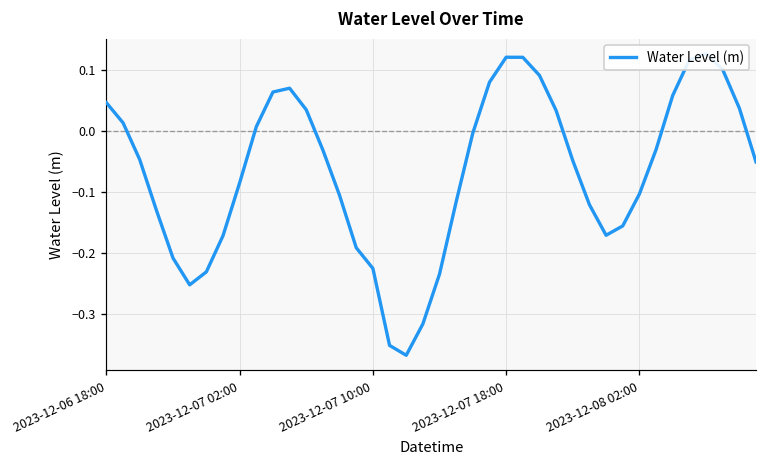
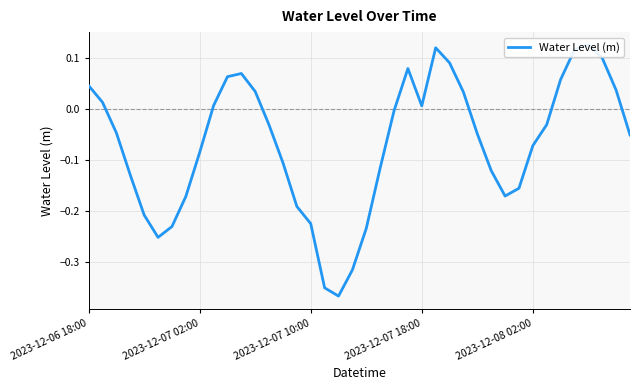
2023-12-07 18:00: 0.12 -> 0.01
2023-12-08 02:00: -0.10 -> -0.07
